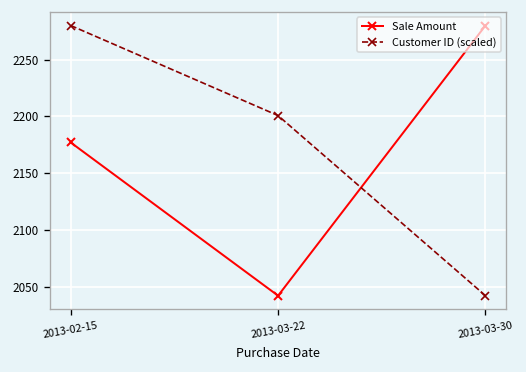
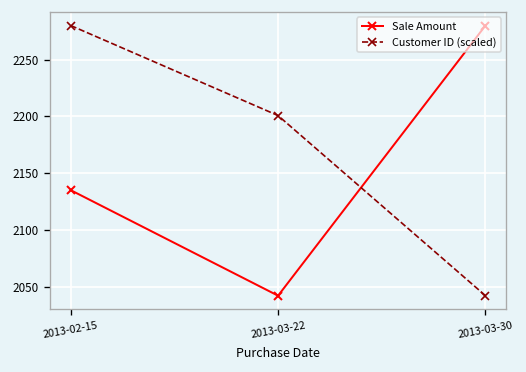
Sale Amount, 2013-02-15: 2180 -> 2140
